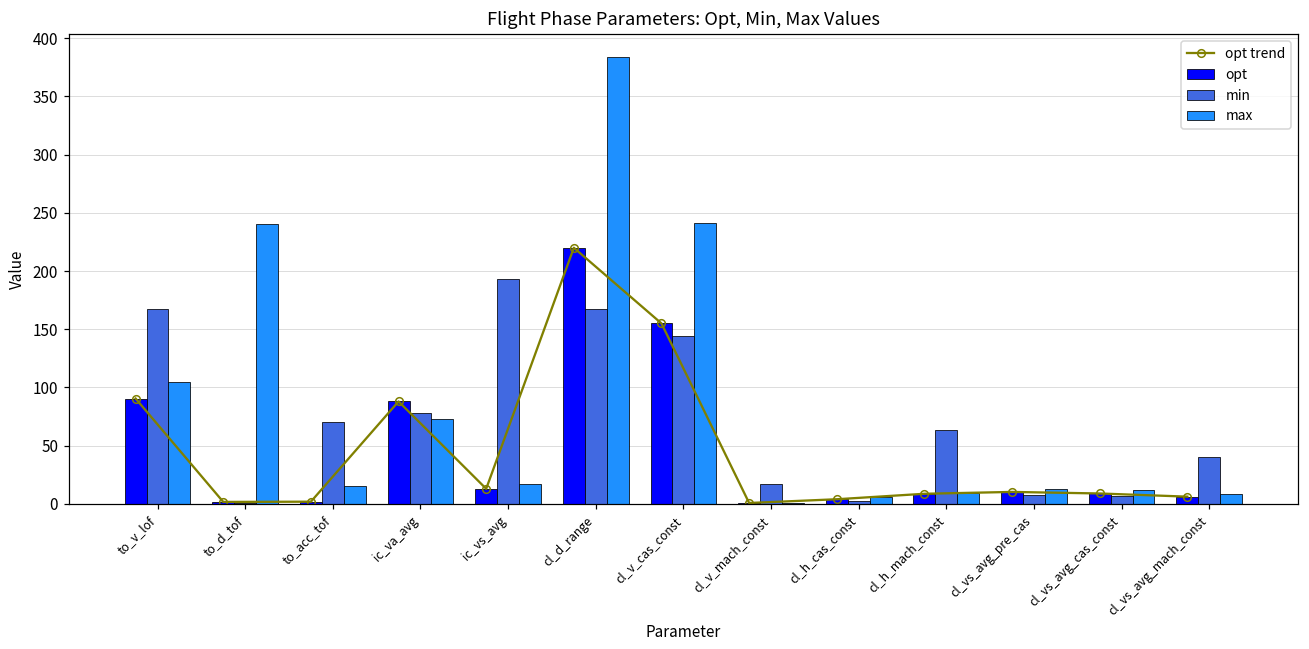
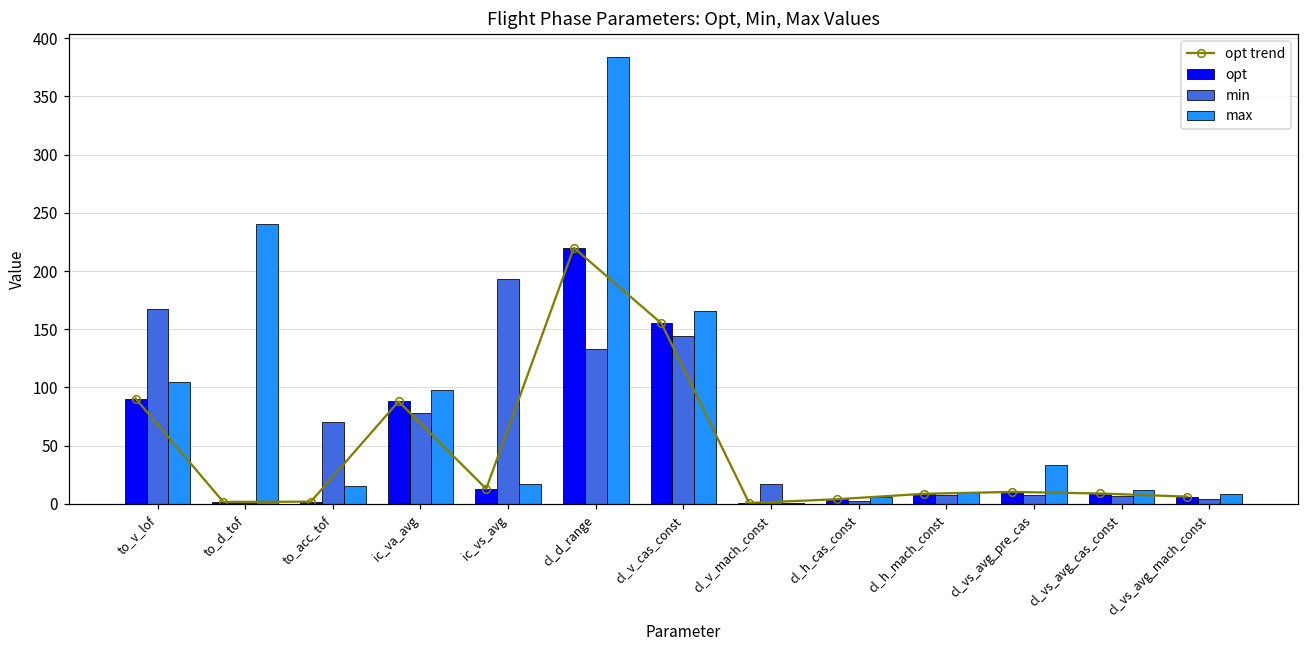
max, ic_va_avg: 73 -> 98
min, cl_d_range: 167 -> 133
max, cl_v_cas_const: 241 -> 166
min, cl_h_mach_const: 64 -> 8
max, cl_vs_avg_pre_cas: 13 -> 34
min, cl_vs_avg_mach_const: 40 -> 4
